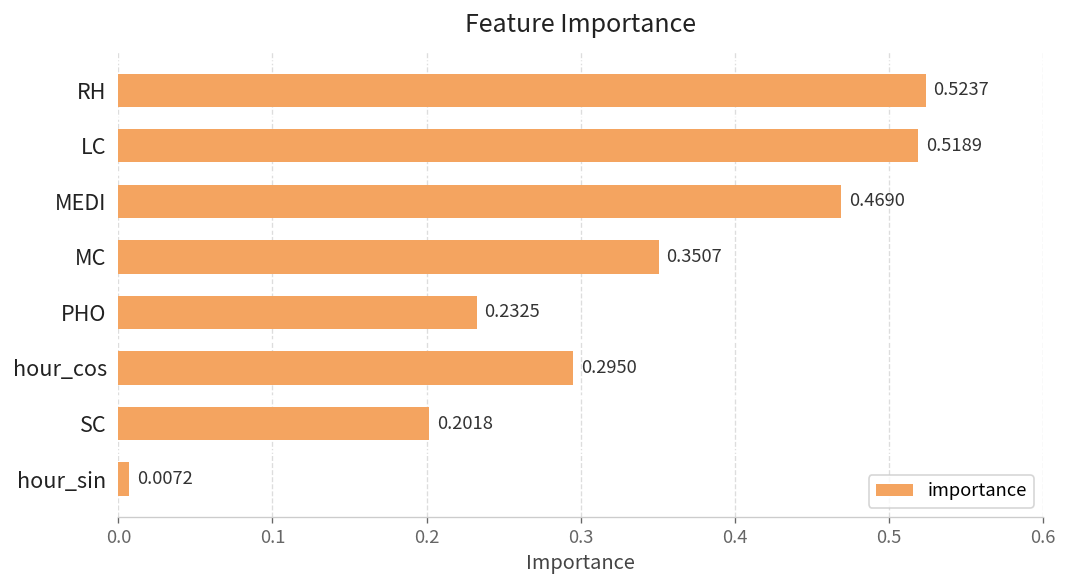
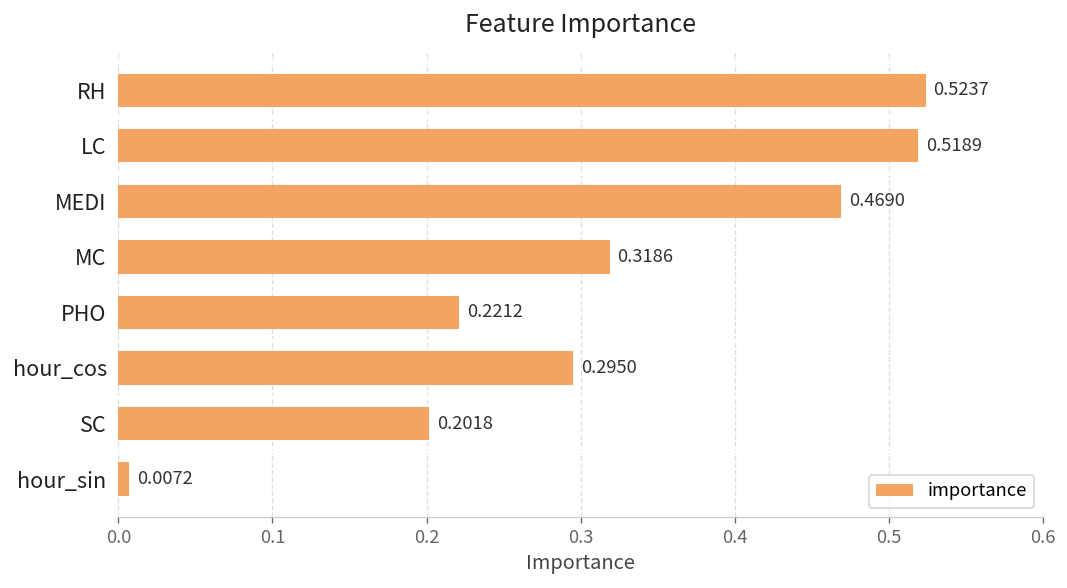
MC: 0.3507 -> 0.3186
PHO: 0.2325 -> 0.2212
